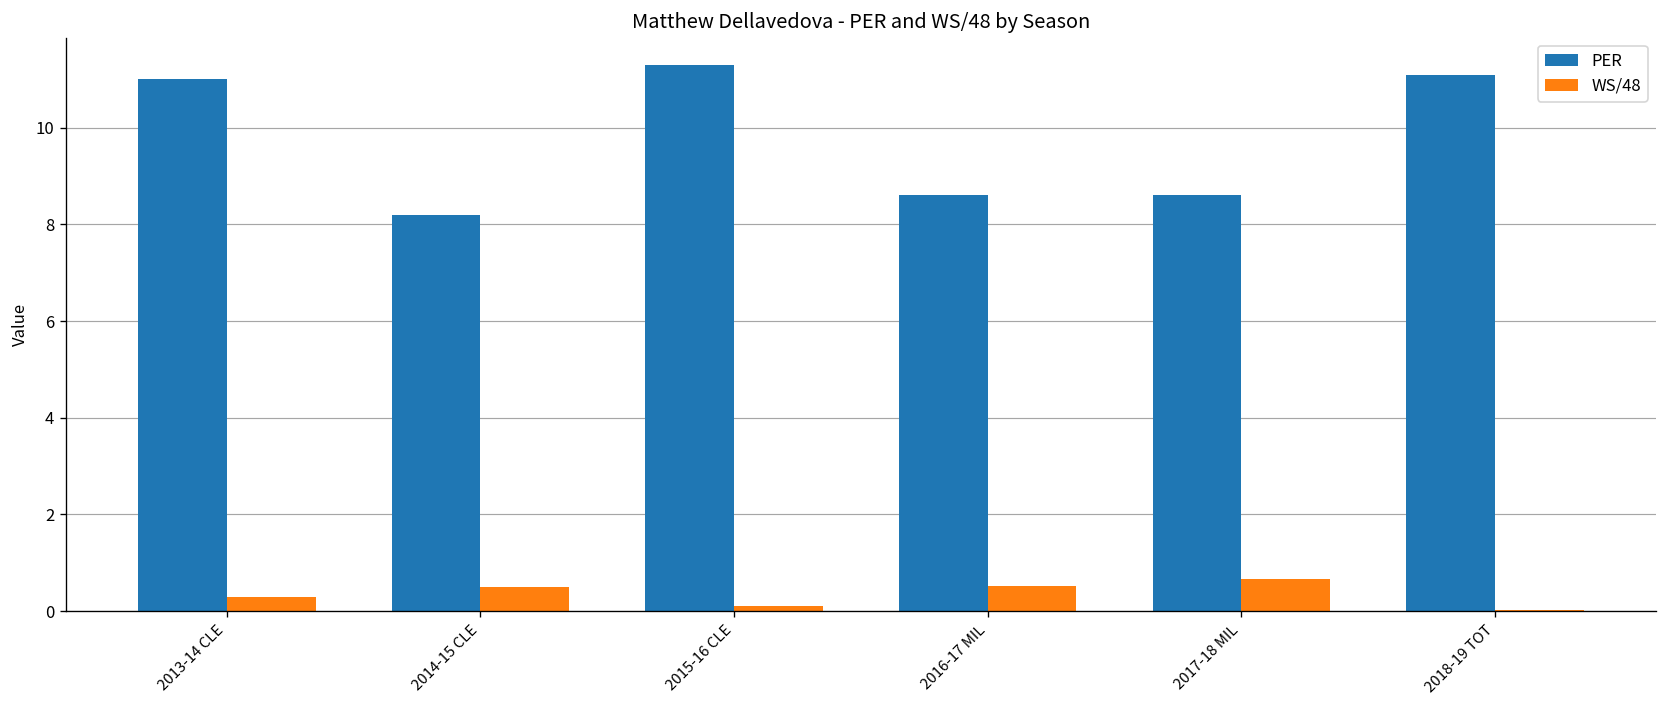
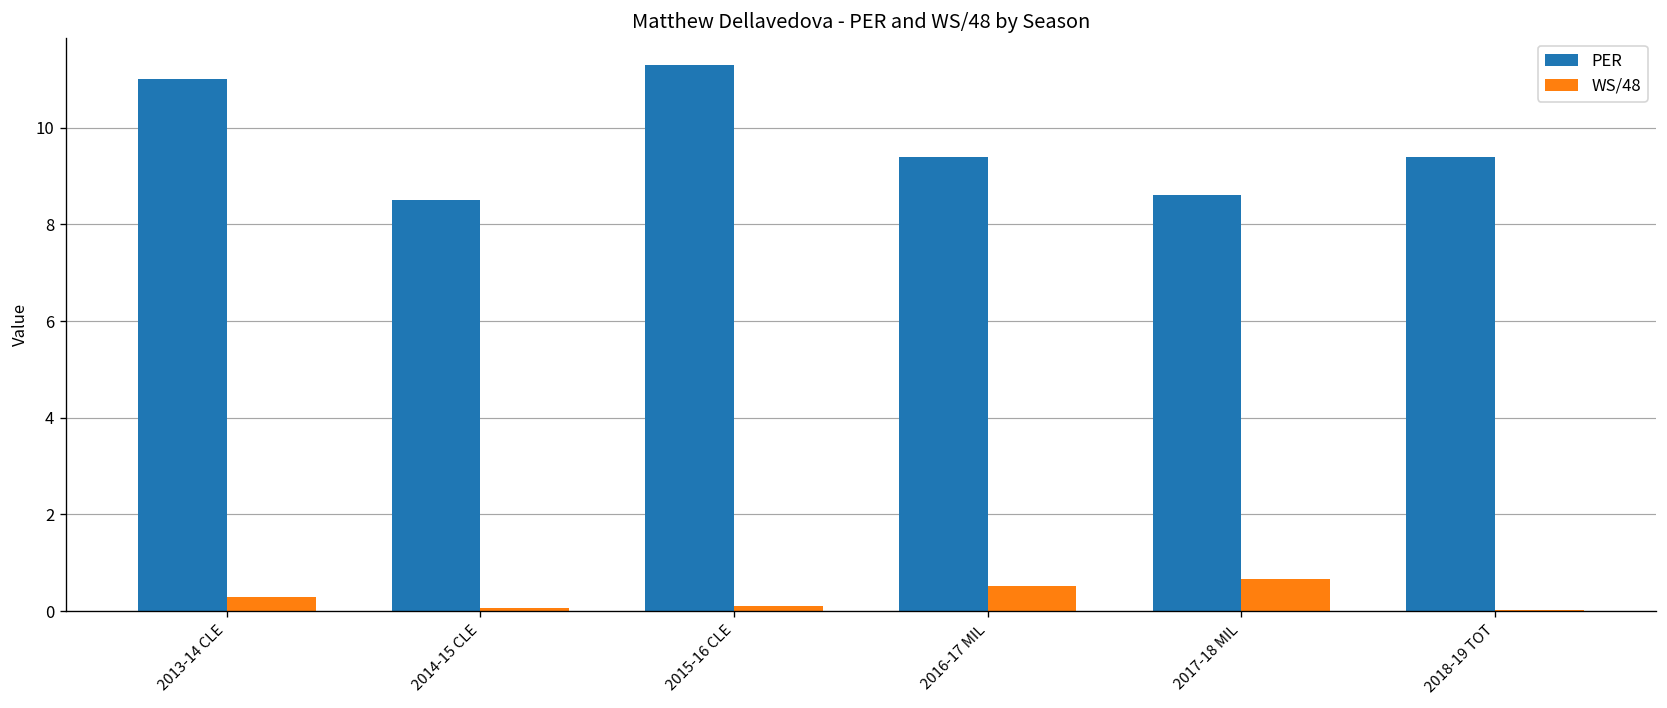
PER, 2014-15 CLE: 8.2 -> 8.5
WS/48, 2014-15 CLE: 0.5 -> 0.1
PER, 2016-17 MIL: 8.6 -> 9.4
PER, 2018-19 TOT: 11.1 -> 9.4
